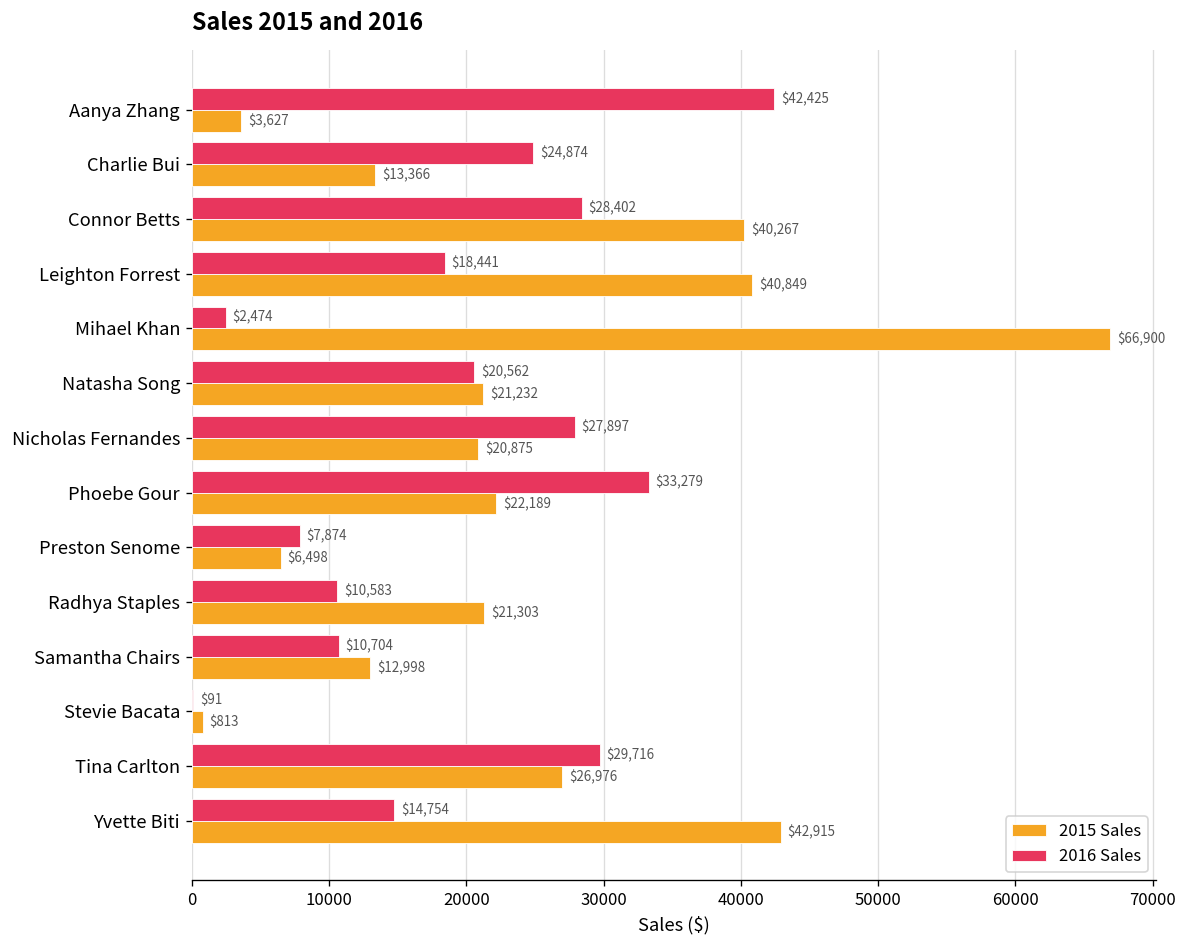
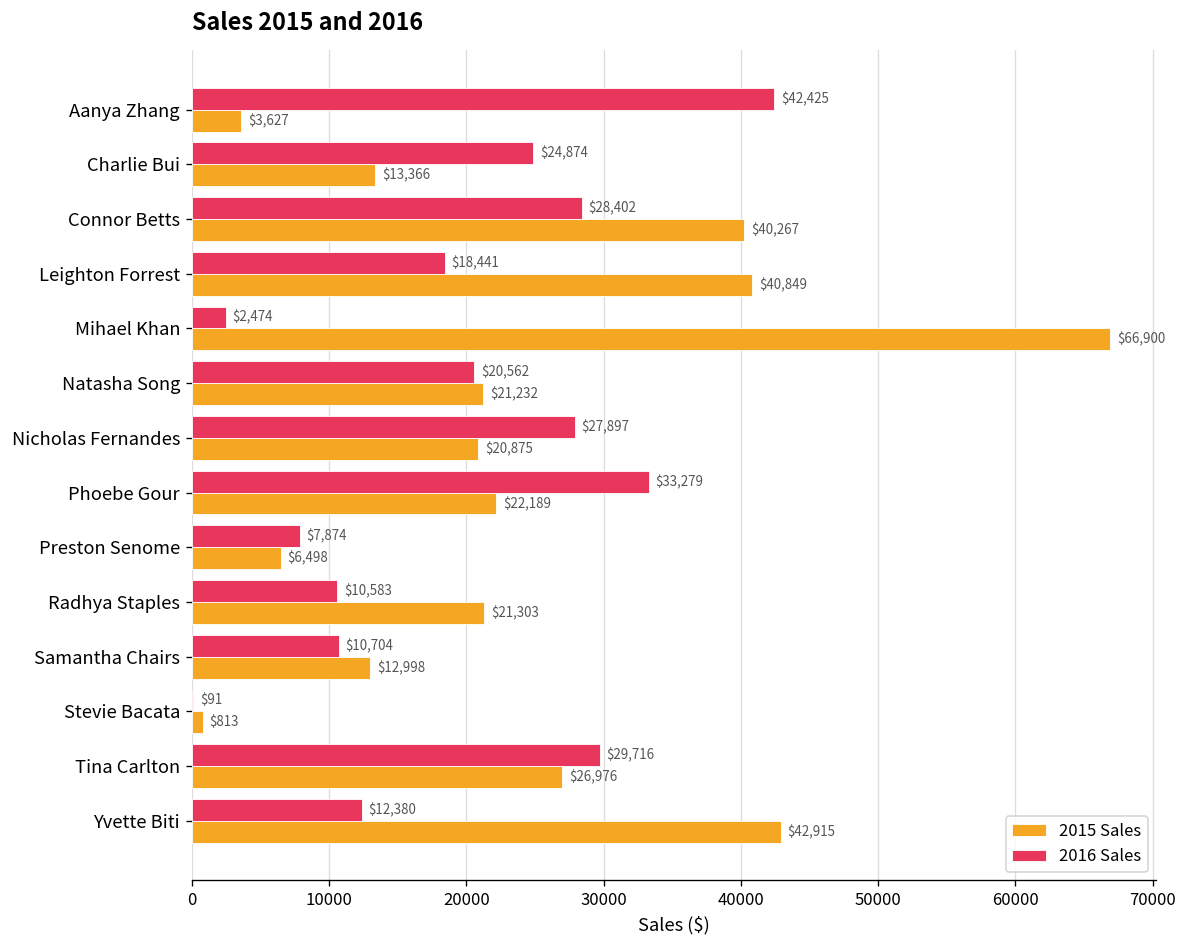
2016 Sales, Yvette Biti: $14,754 -> $12,380
